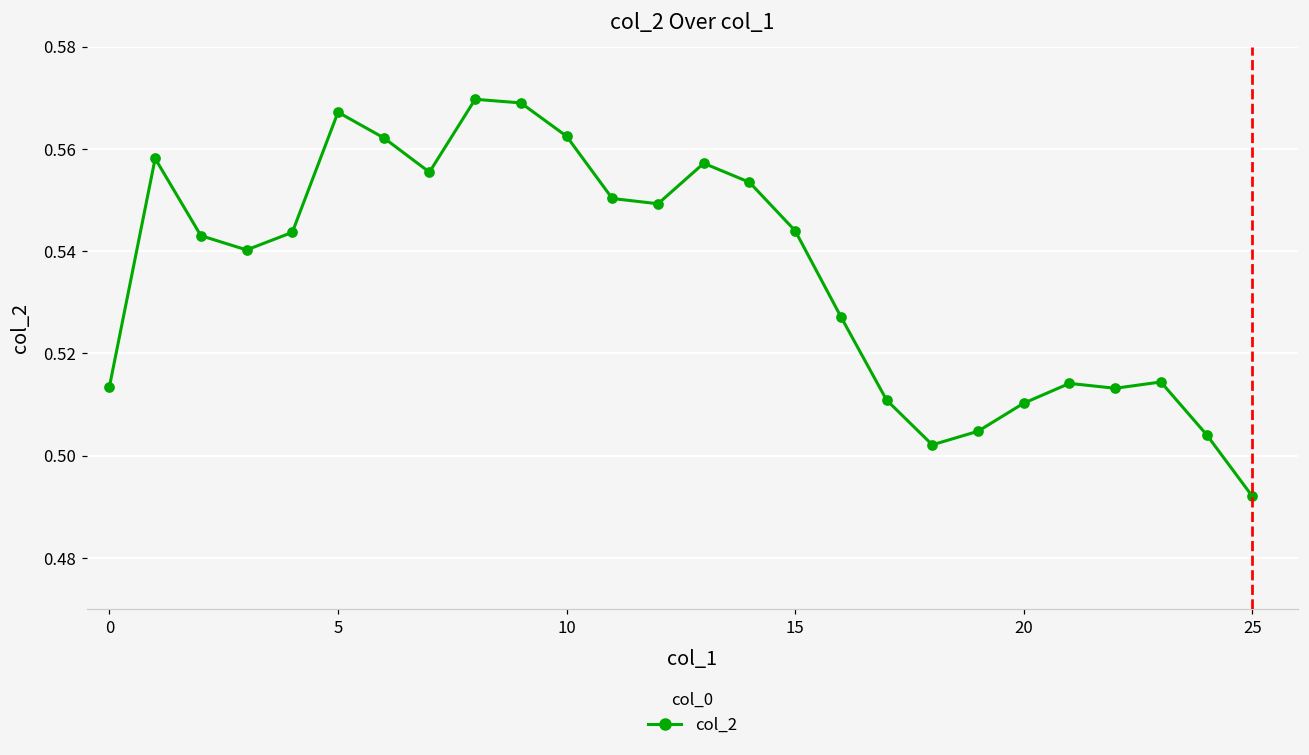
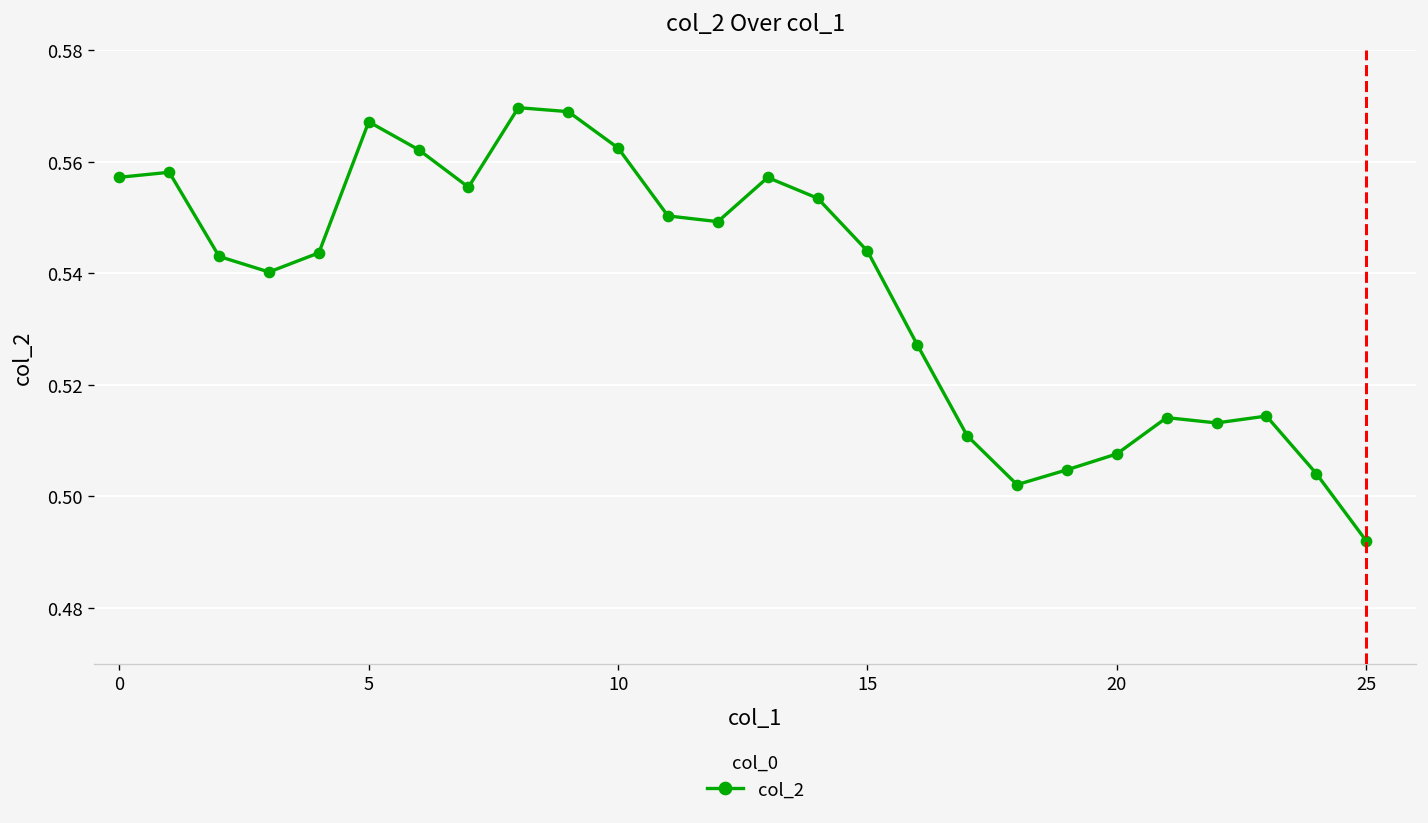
0: 0.513 -> 0.557
20: 0.510 -> 0.508
